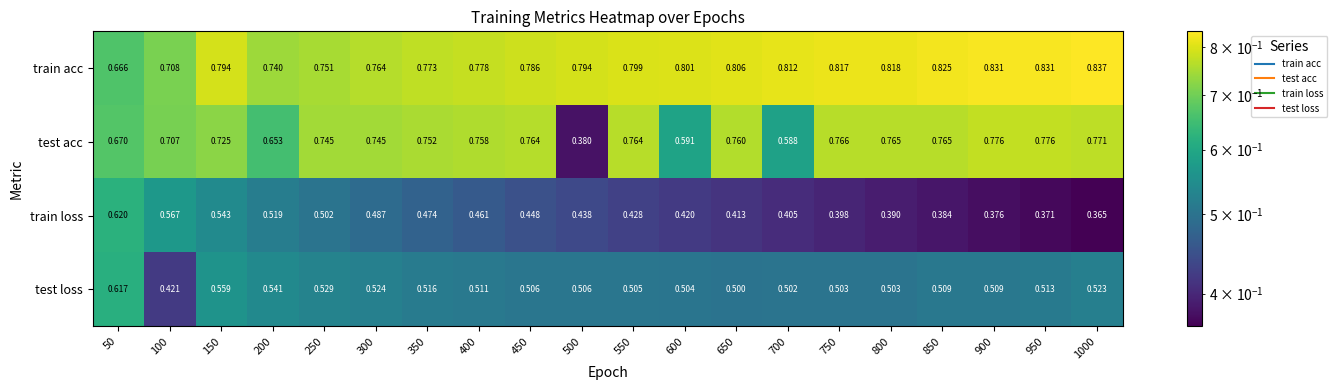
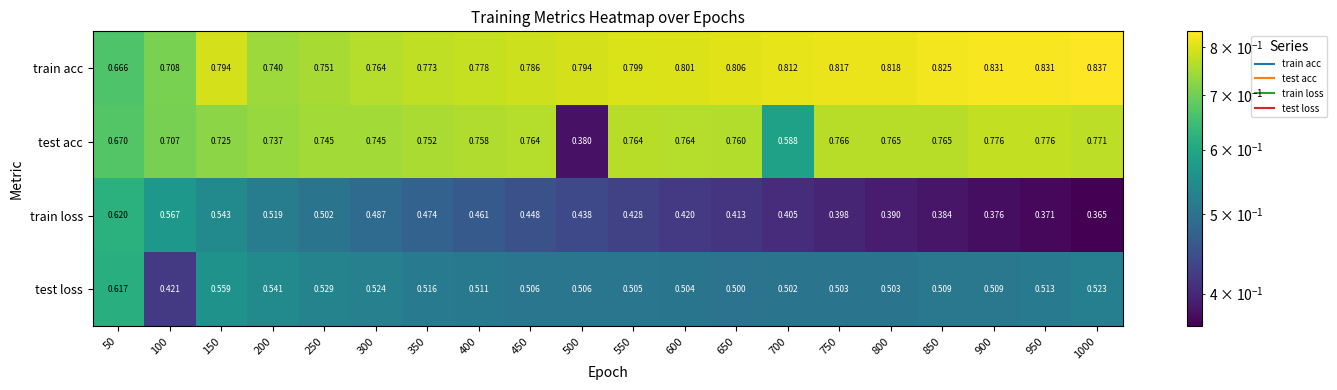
test acc, 200: 0.653 -> 0.737
test acc, 600: 0.591 -> 0.764
